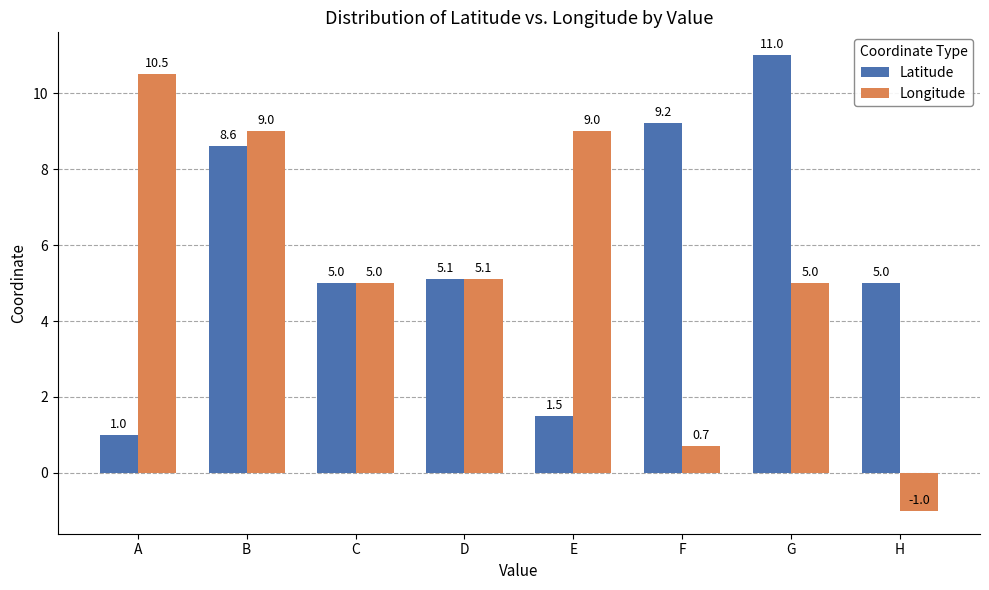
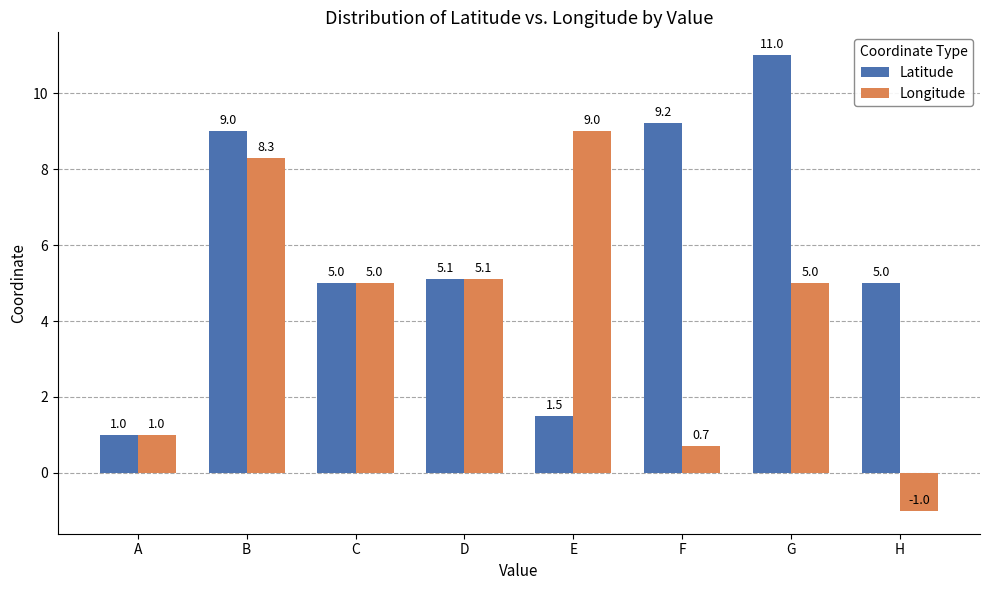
Longitude, A: 10.5 -> 1.0
Latitude, B: 8.6 -> 9.0
Longitude, B: 9.0 -> 8.3
